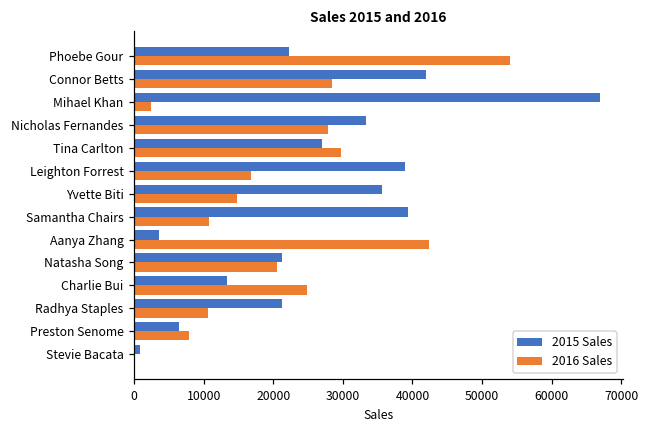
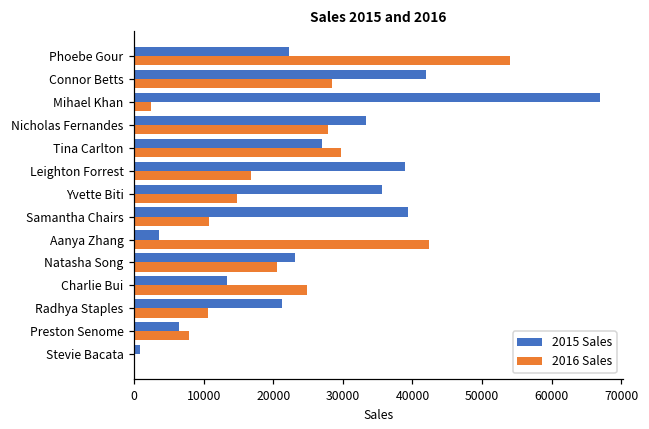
2015 Sales, Natasha Song: 21000 -> 23000
